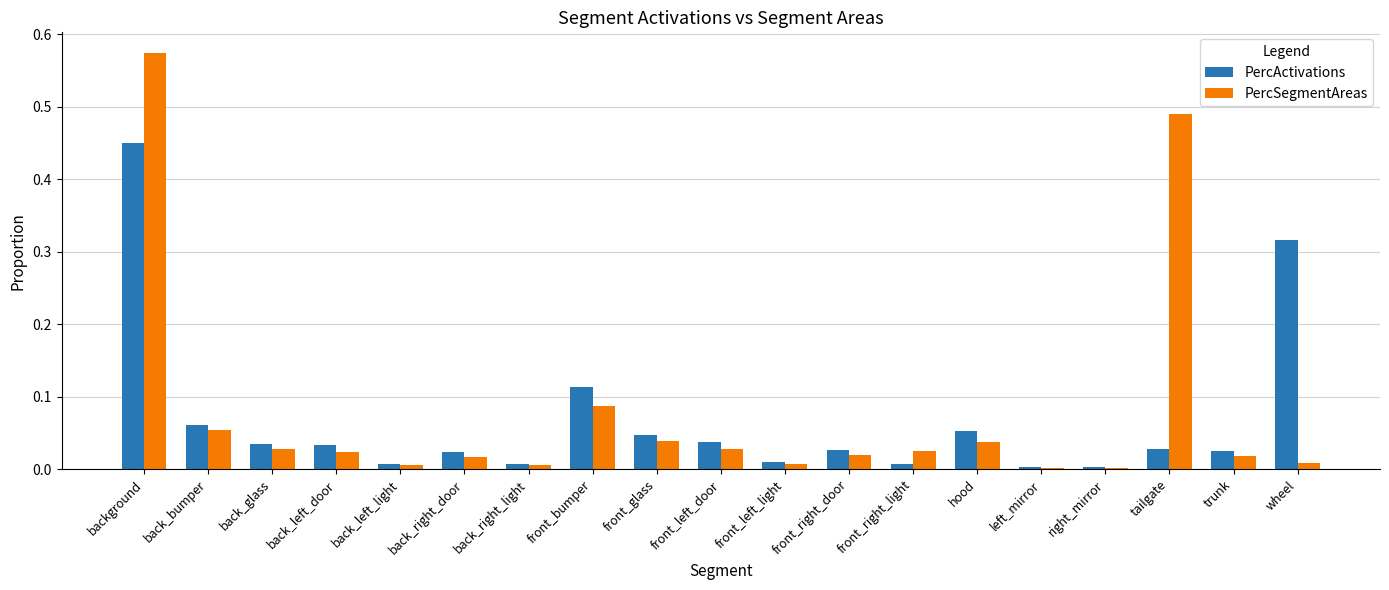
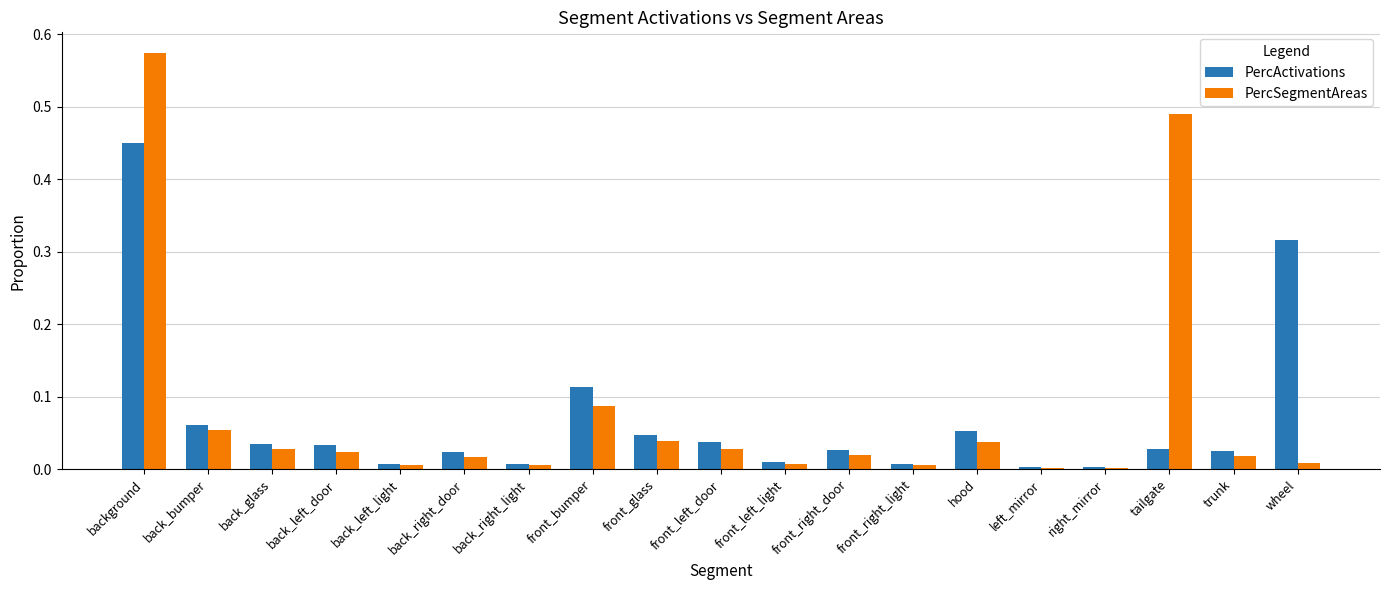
PercSegmentAreas, front_right_light: 0.02 -> 0.01
